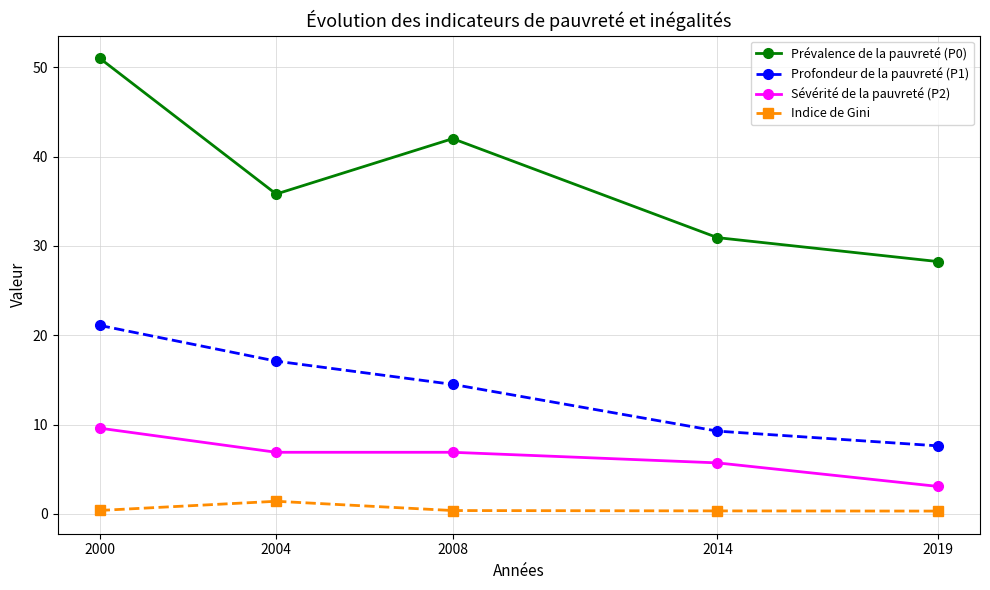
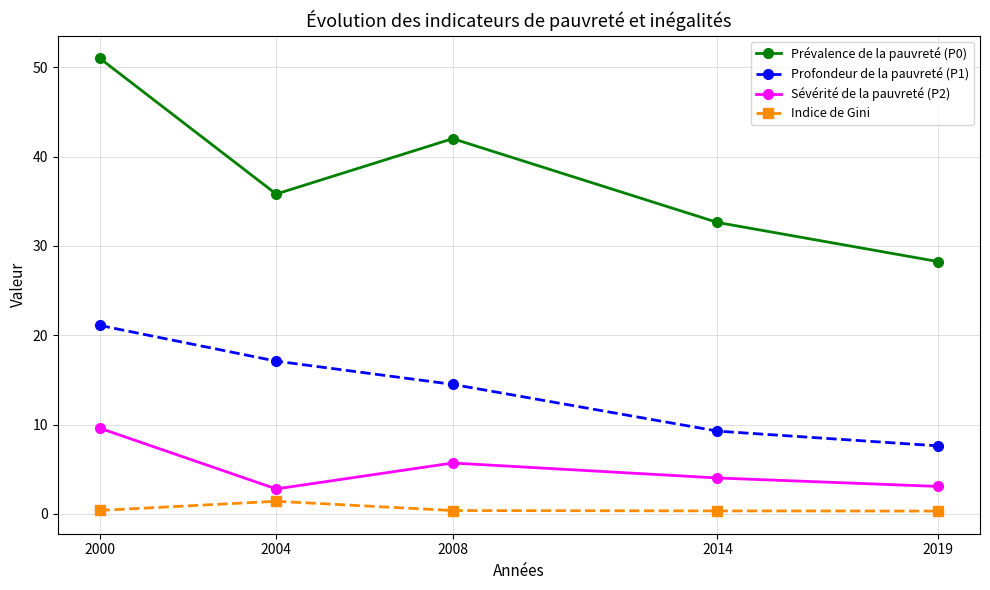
Sévérité de la pauvreté (P2), 2004: 7 -> 3
Sévérité de la pauvreté (P2), 2008: 7 -> 6
Prévalence de la pauvreté (P0), 2014: 31 -> 33
Sévérité de la pauvreté (P2), 2014: 6 -> 4
